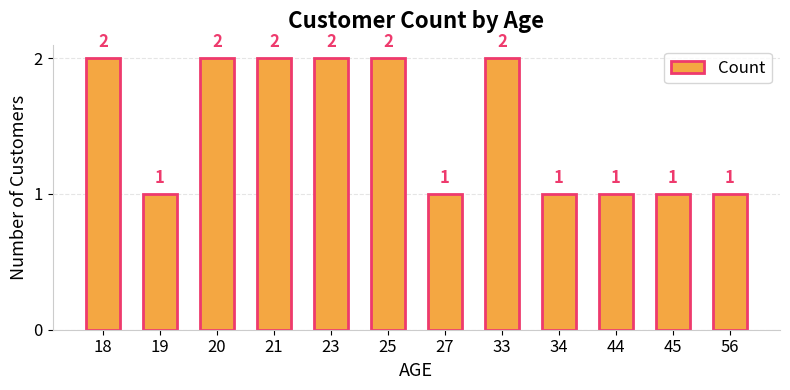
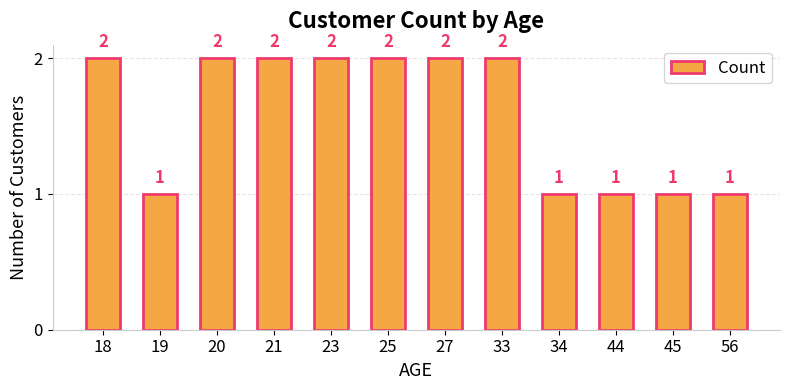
27: 1 -> 2
